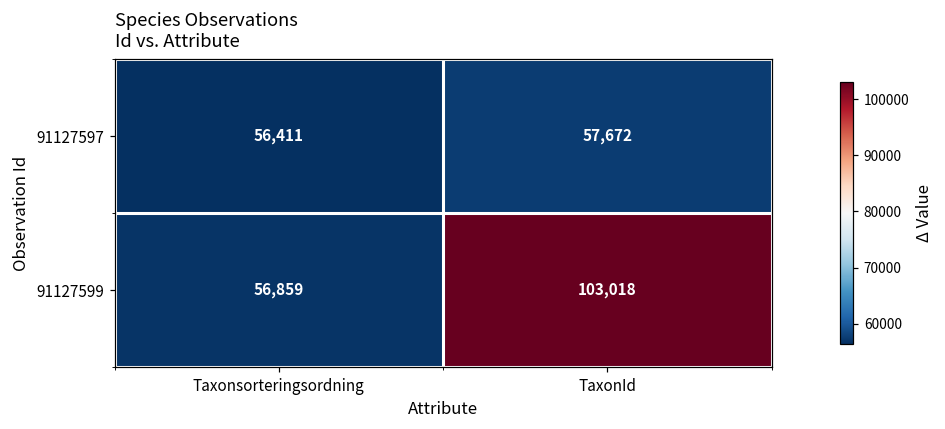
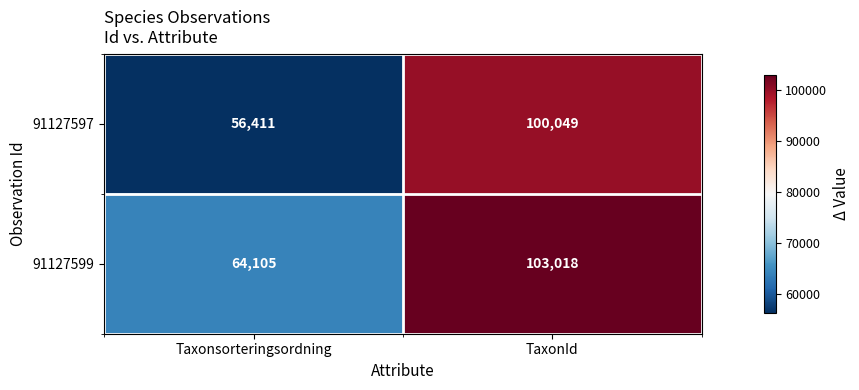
91127597, TaxonId: 57,672 -> 100,049
91127599, Taxonsorteringsordning: 56,859 -> 64,105
